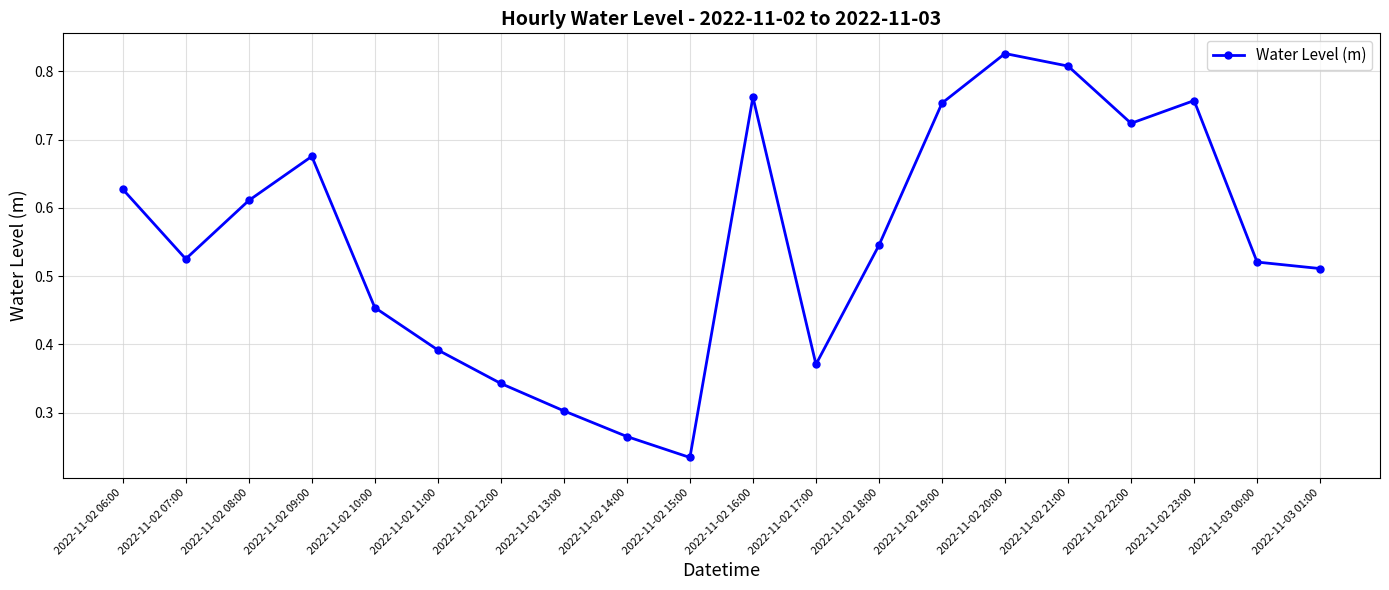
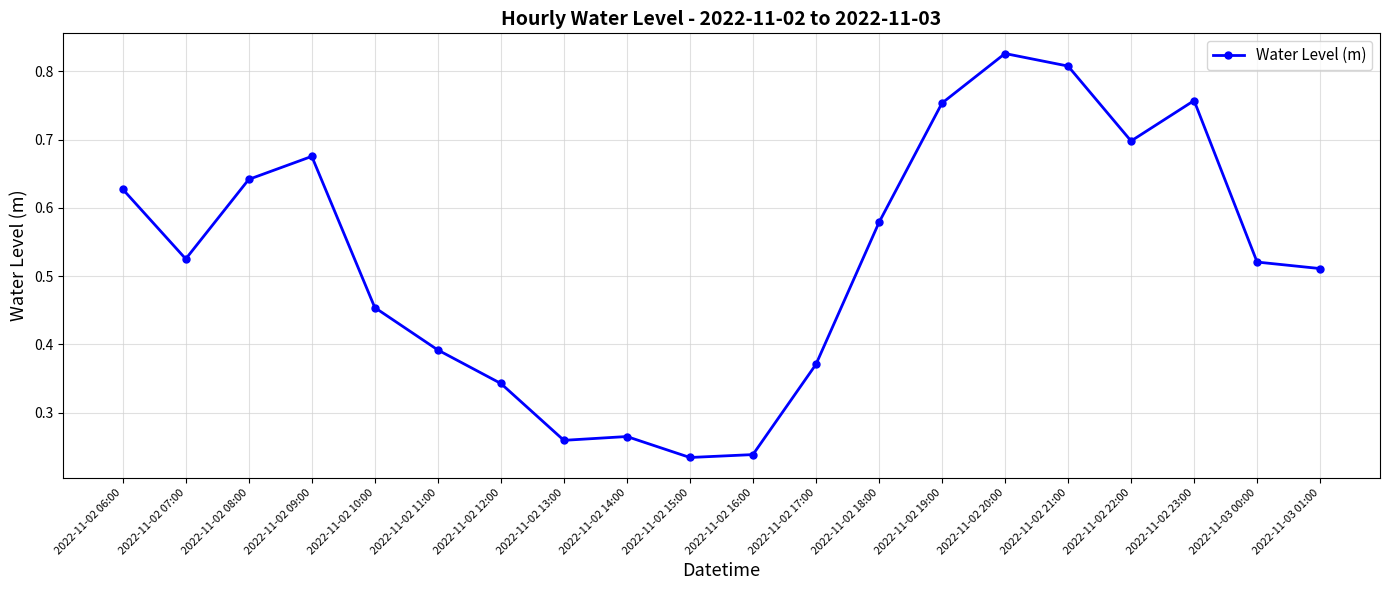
2022-11-02 08:00: 0.61 -> 0.64
2022-11-02 13:00: 0.30 -> 0.26
2022-11-02 16:00: 0.76 -> 0.24
2022-11-02 18:00: 0.55 -> 0.58
2022-11-02 22:00: 0.72 -> 0.70
